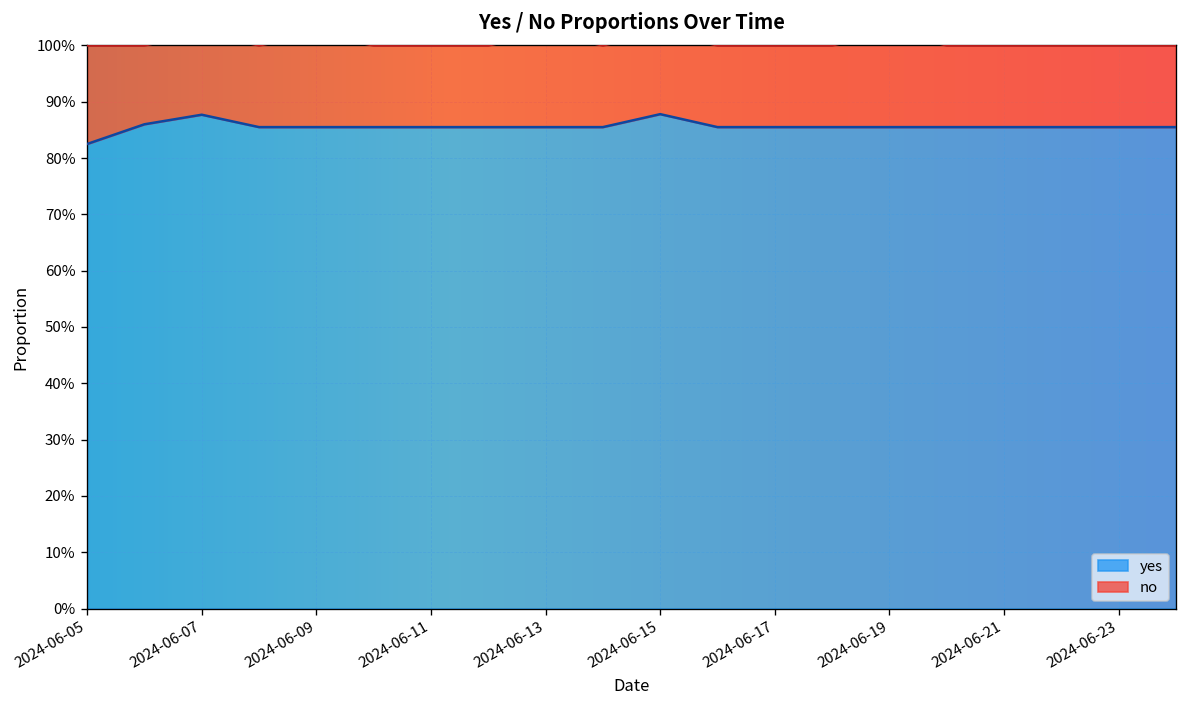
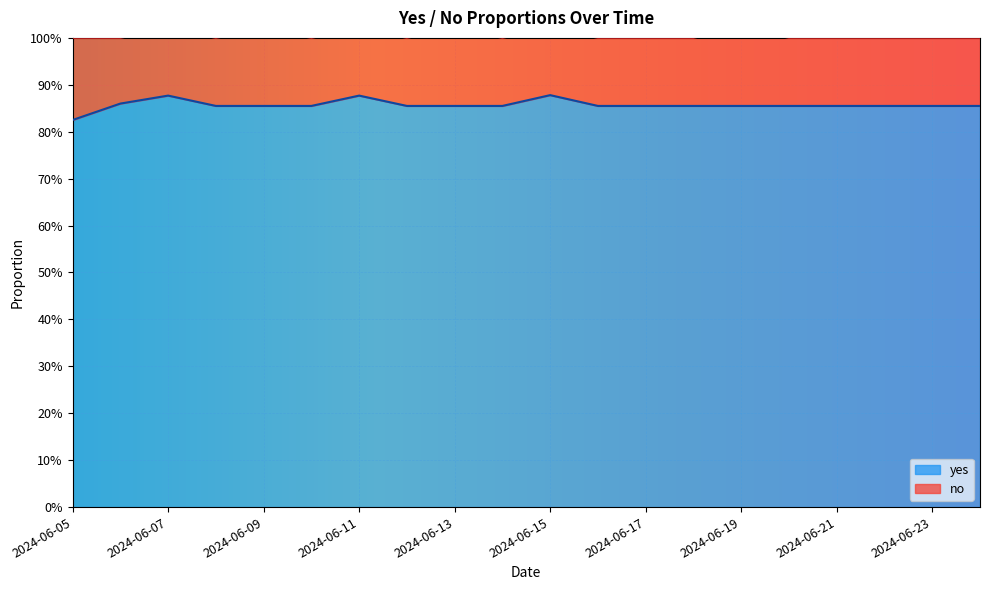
yes, 2024-06-11: 86% -> 88%
